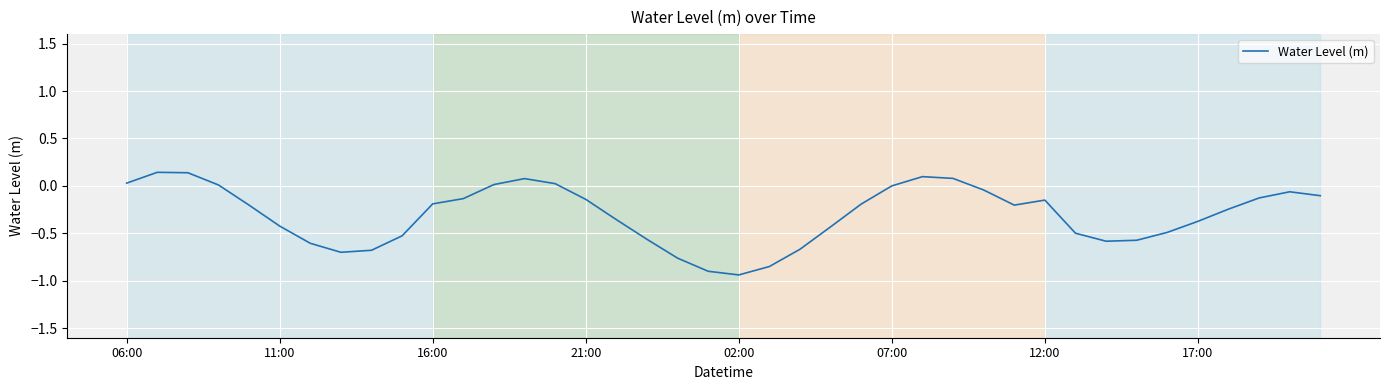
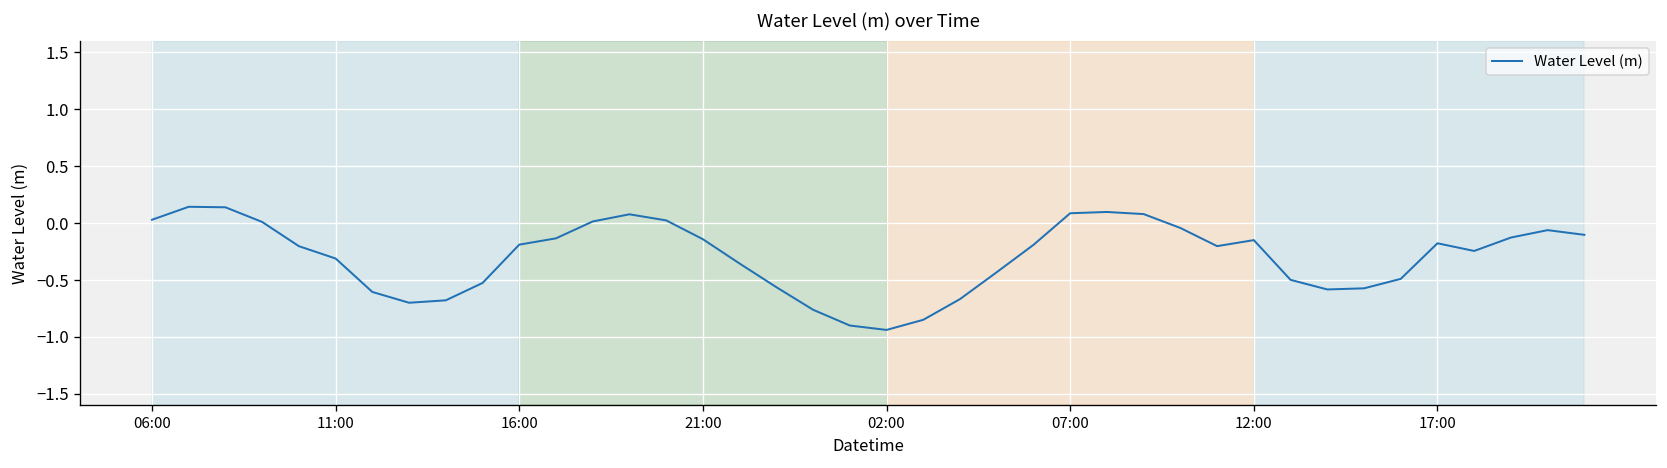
11:00: -0.4 -> -0.3
07:00: 0.0 -> 0.1
17:00: -0.4 -> -0.2
